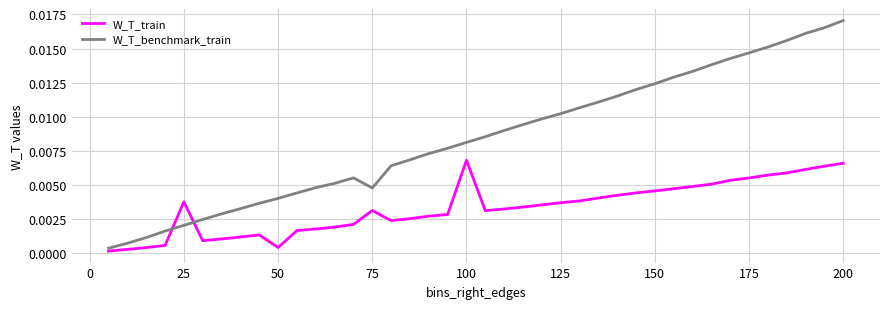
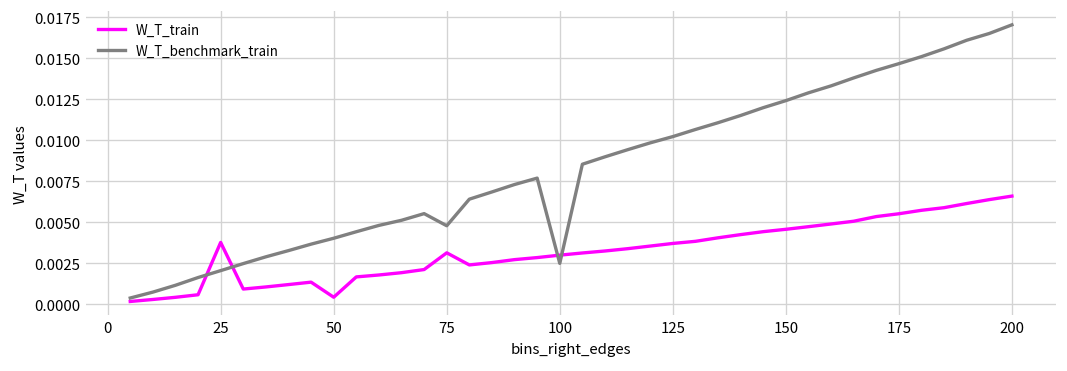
W_T_train, 100: 0.0068 -> 0.0030
W_T_benchmark_train, 100: 0.0081 -> 0.0025
